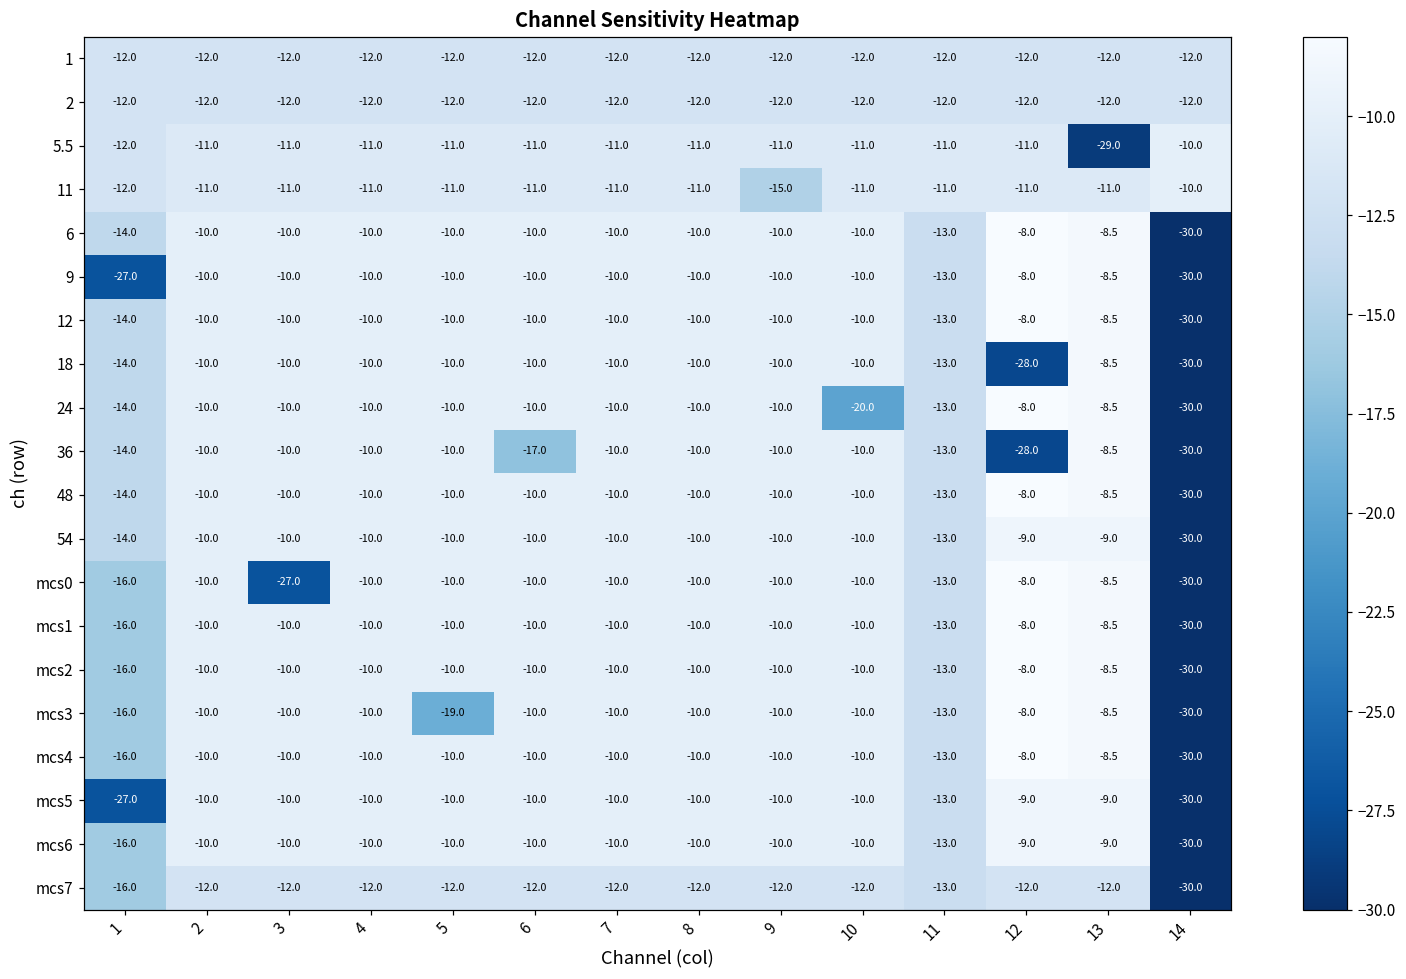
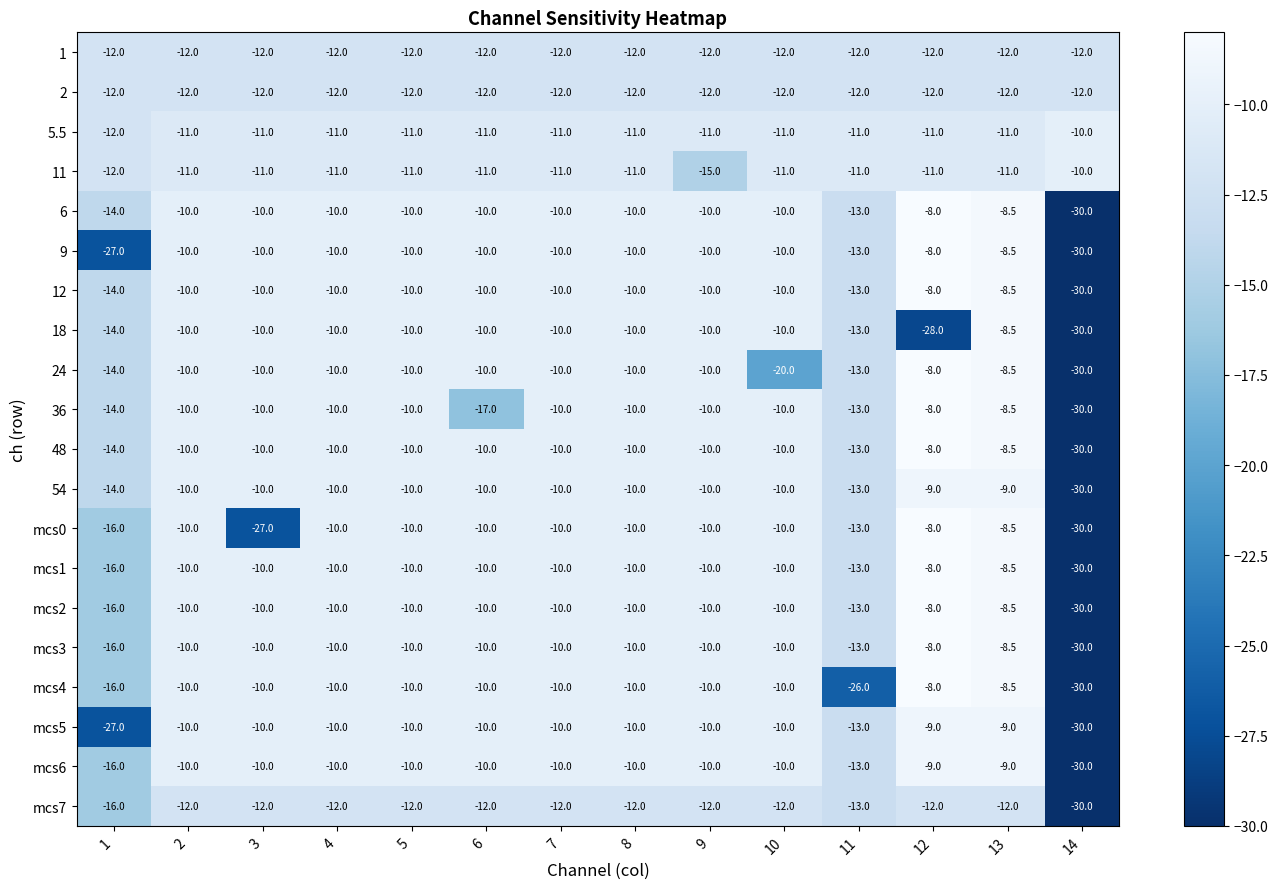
5.5, 13: -29.0 -> -11.0
36, 12: -28.0 -> -8.0
mcs3, 5: -19.0 -> -10.0
mcs4, 11: -13.0 -> -26.0
